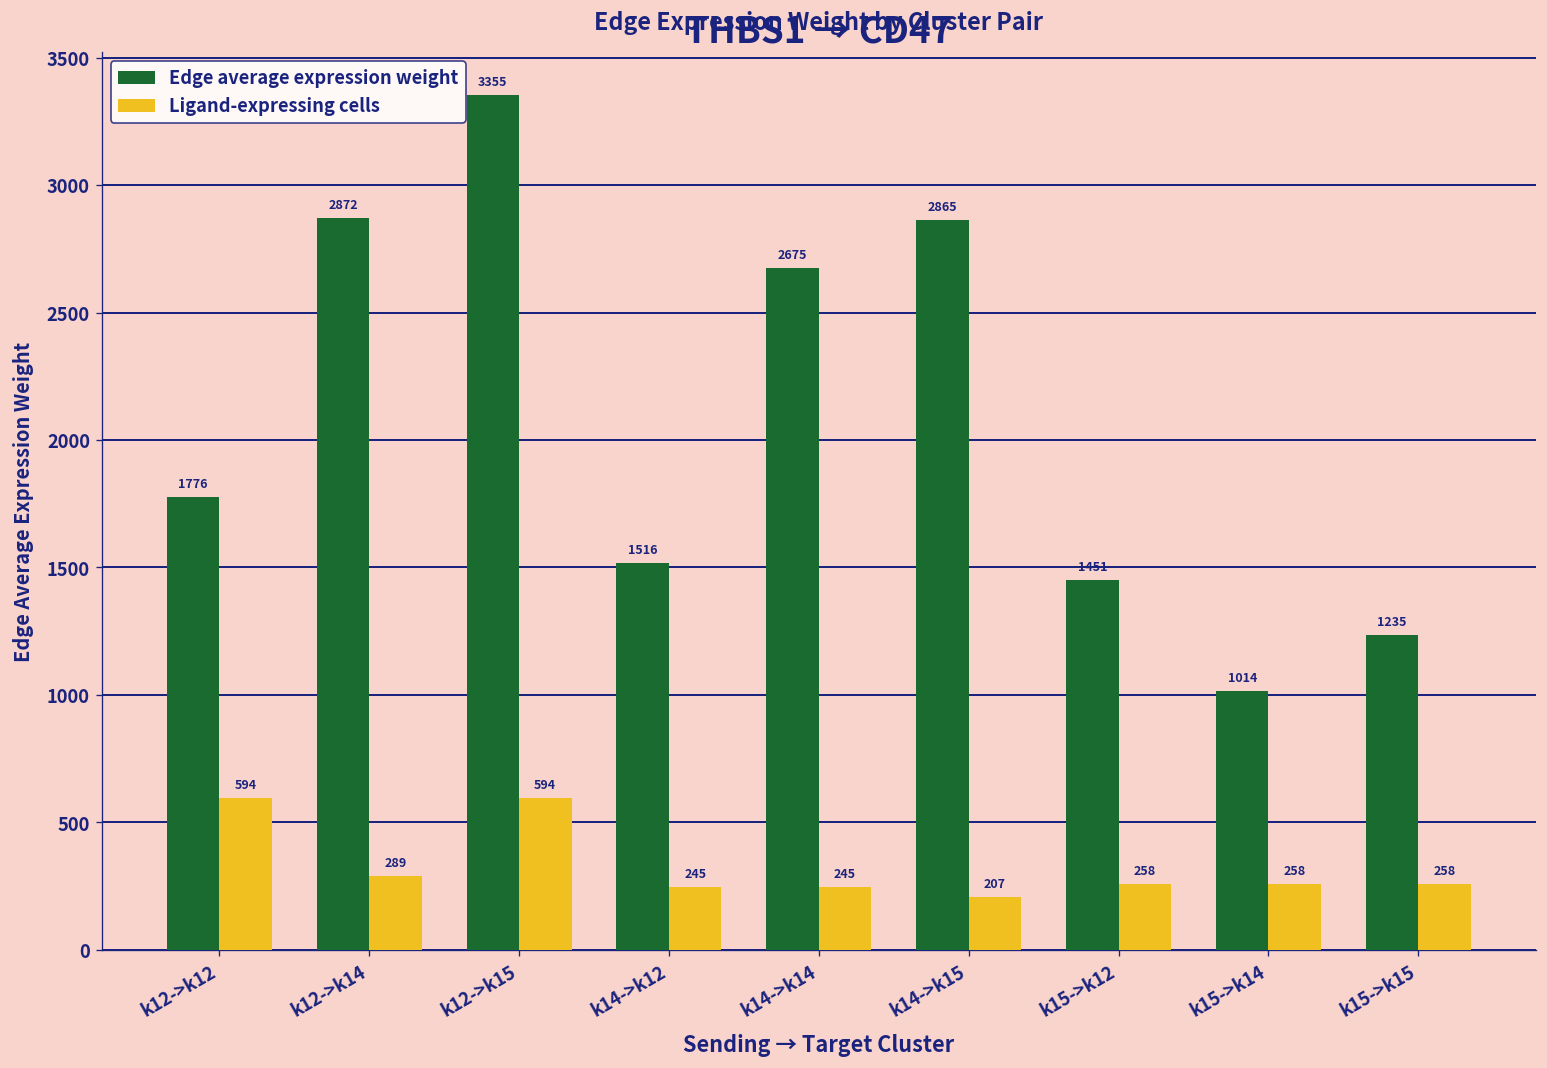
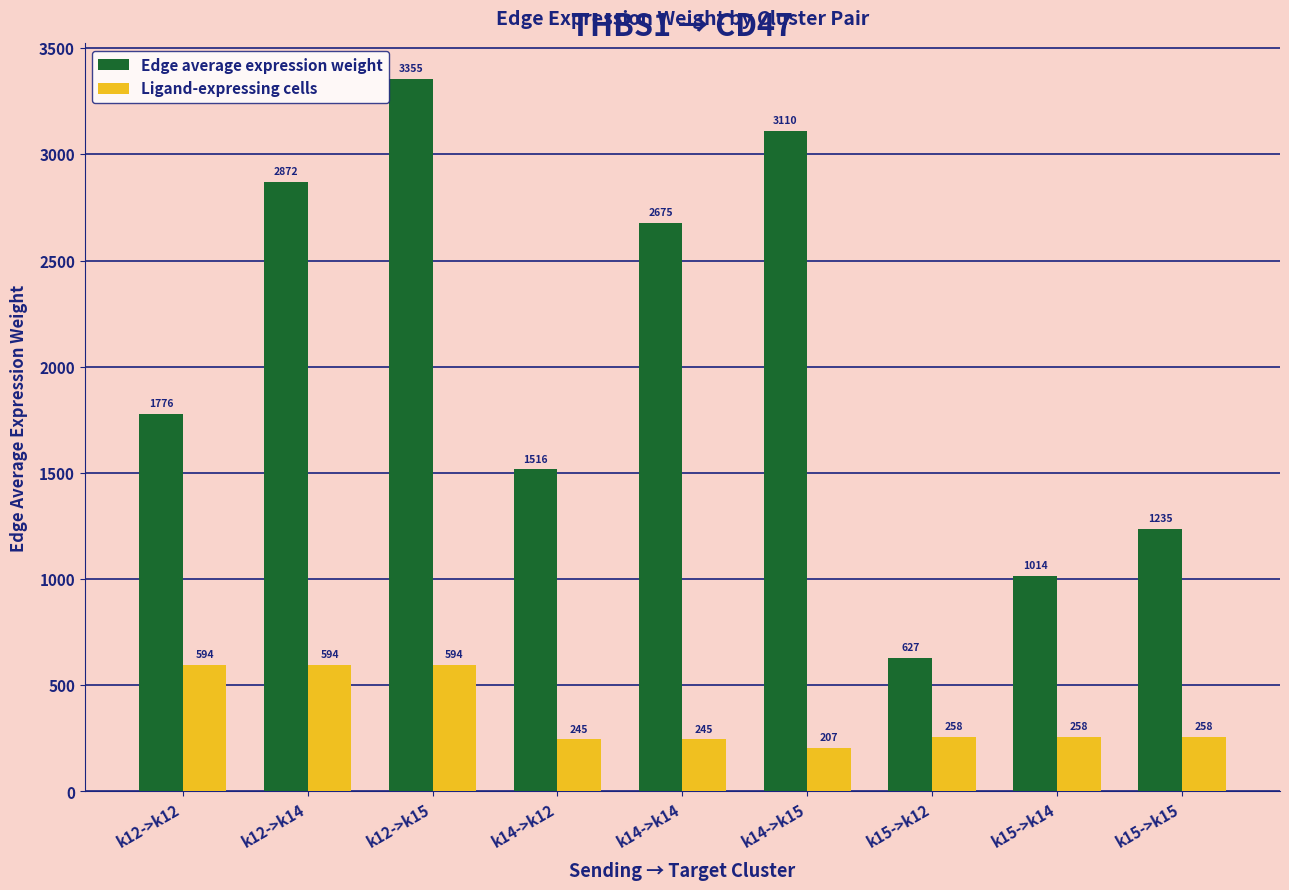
Ligand-expressing cells, k12->k14: 289 -> 594
Edge average expression weight, k14->k15: 2865 -> 3110
Edge average expression weight, k15->k12: 1451 -> 627
